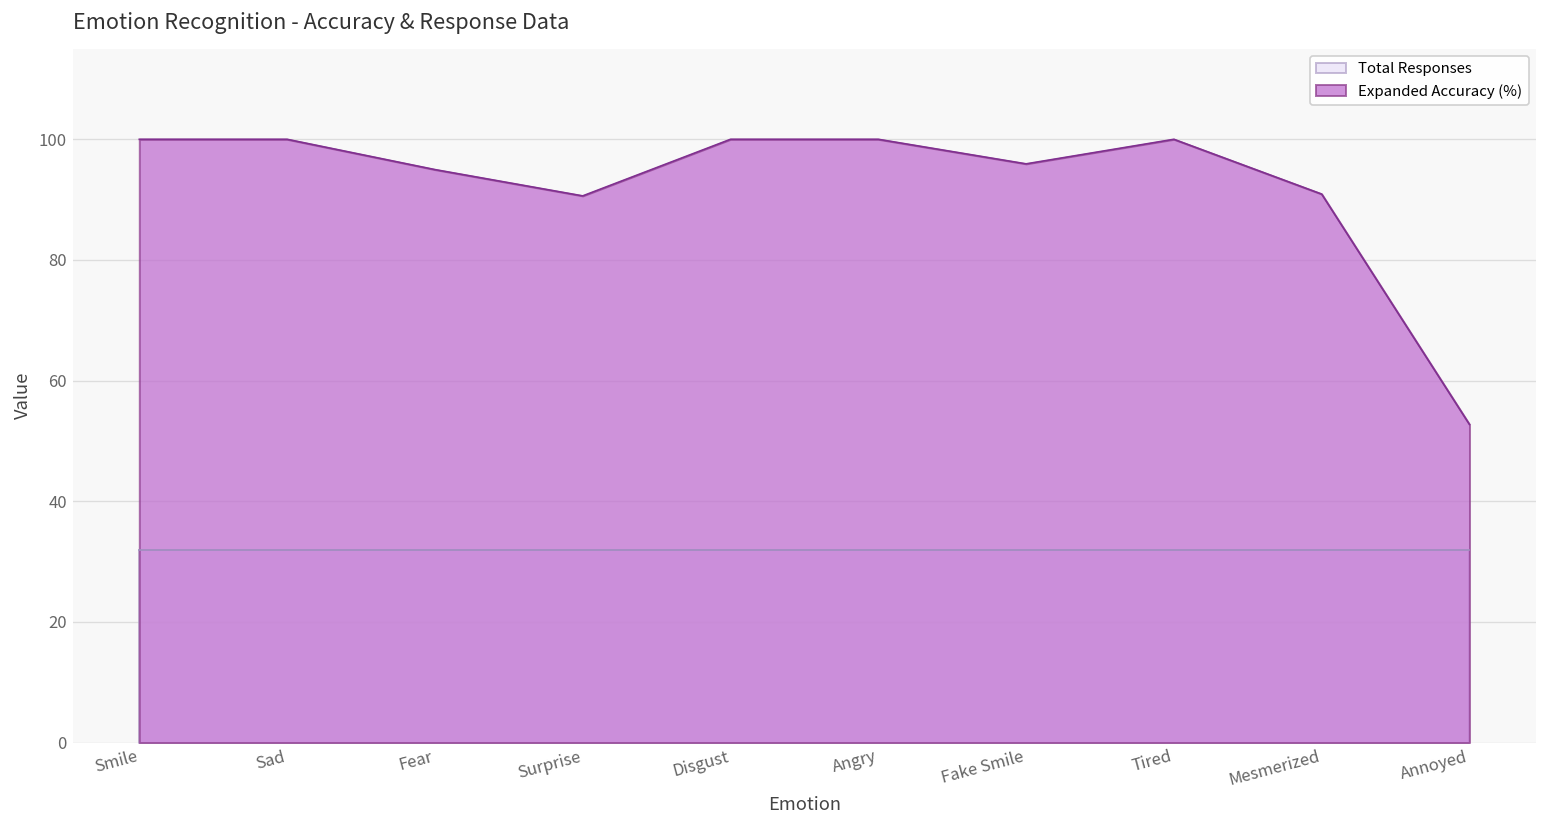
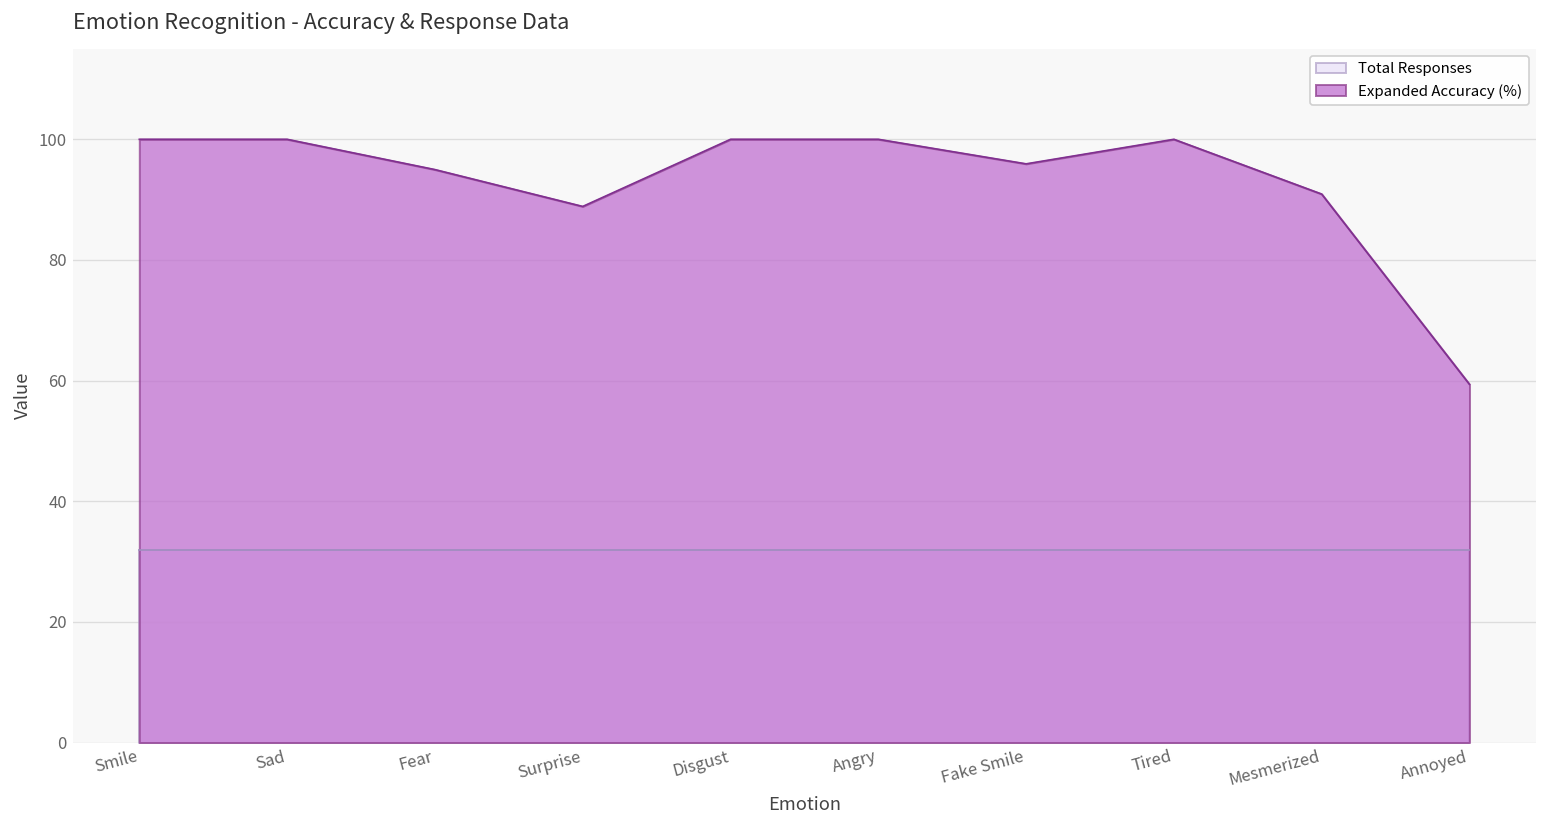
Expanded Accuracy (%), Surprise: 91 -> 89
Expanded Accuracy (%), Annoyed: 53 -> 59
